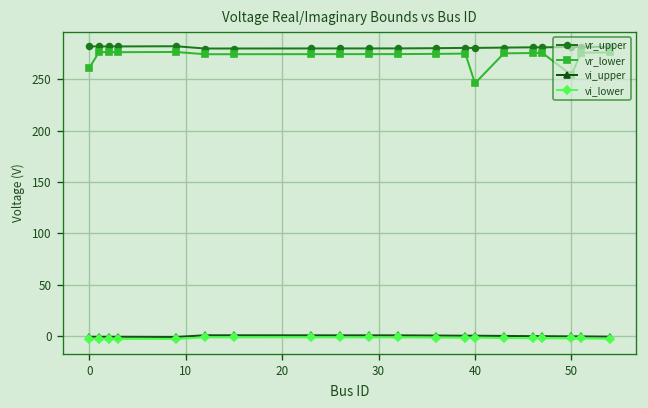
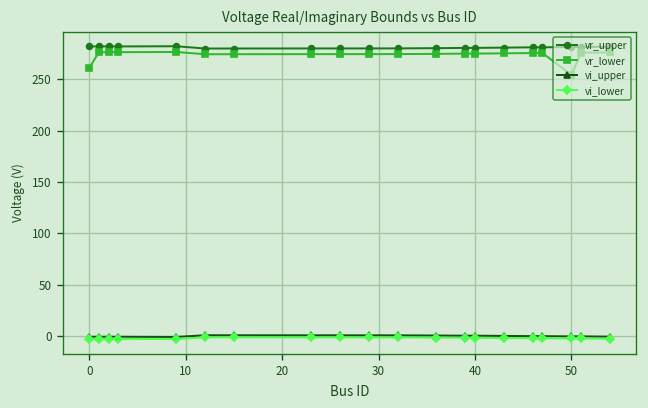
vr_lower, 40: 250 -> 270
